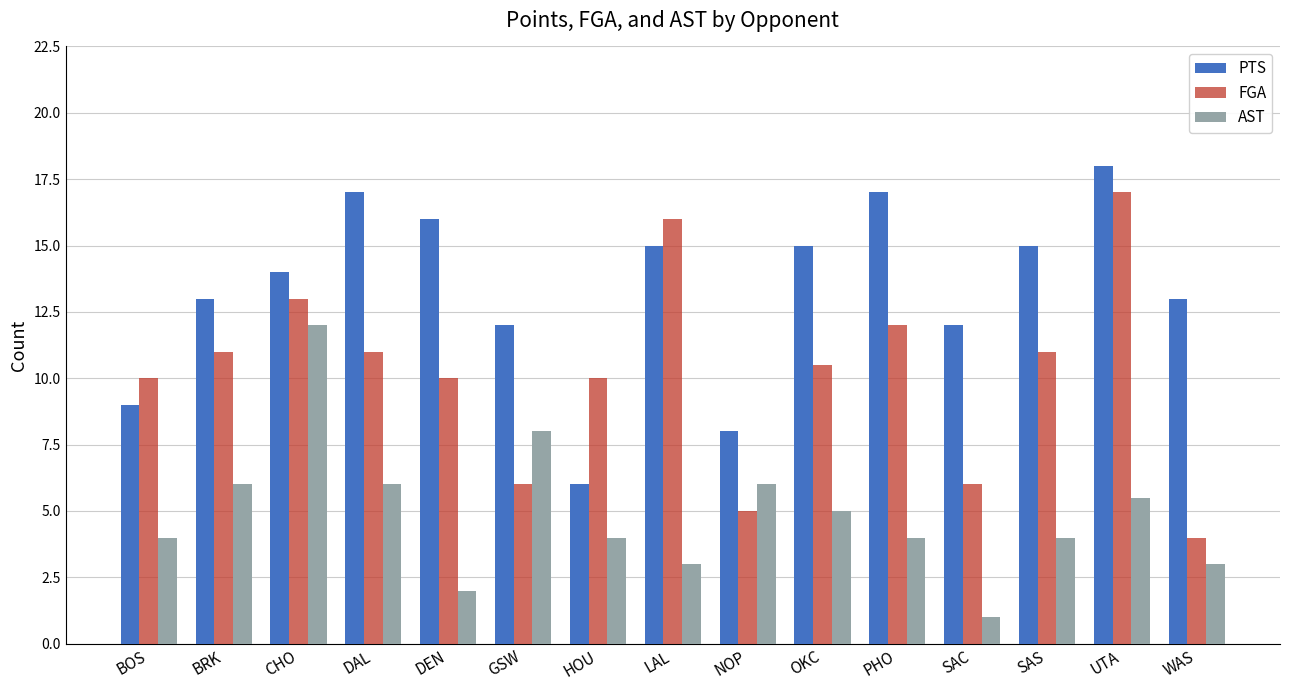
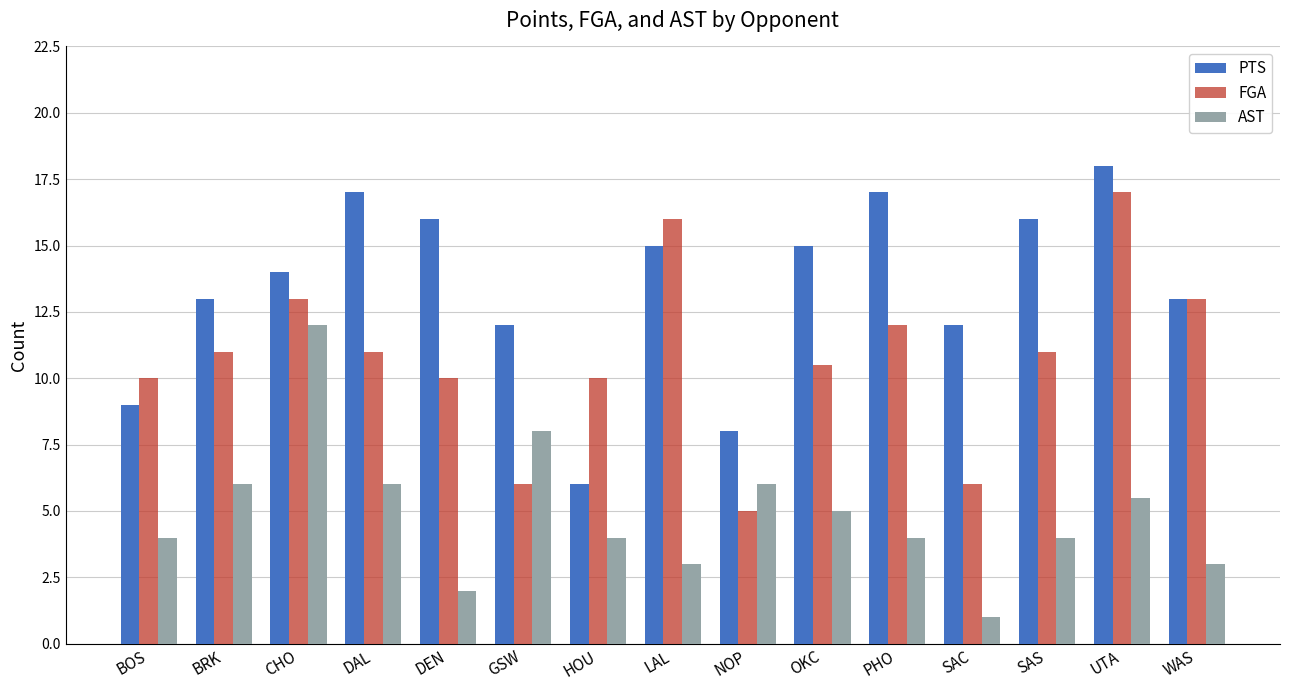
PTS, SAS: 15 -> 16
FGA, WAS: 4 -> 13
